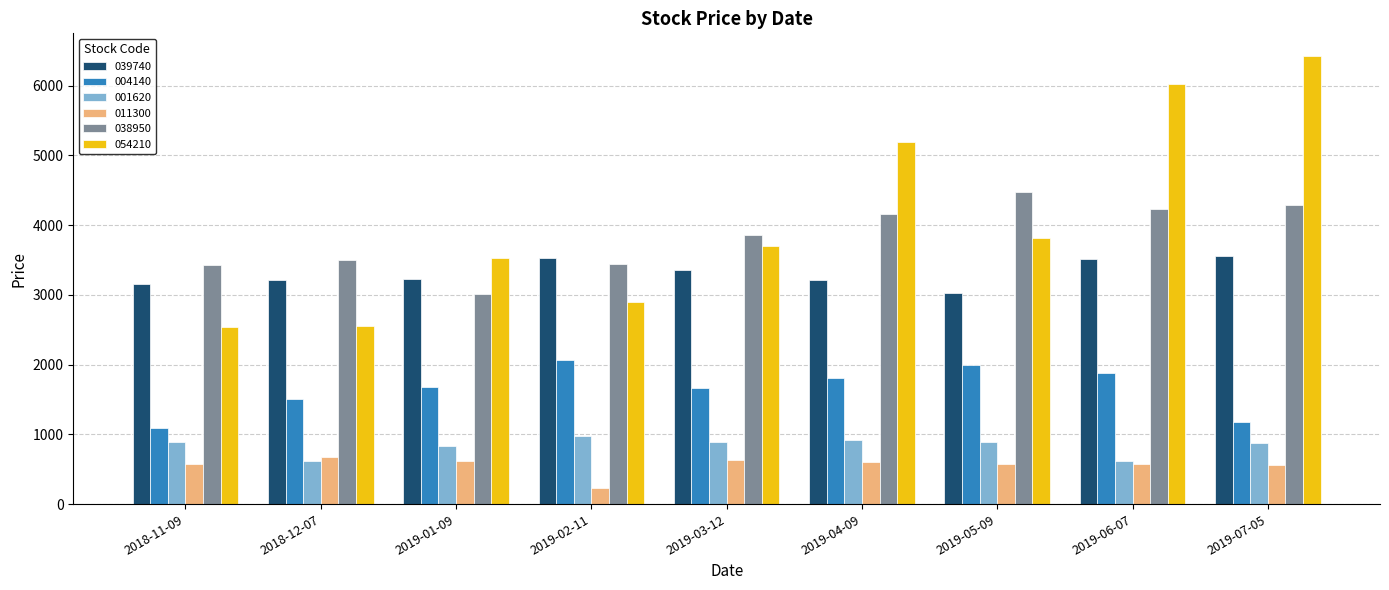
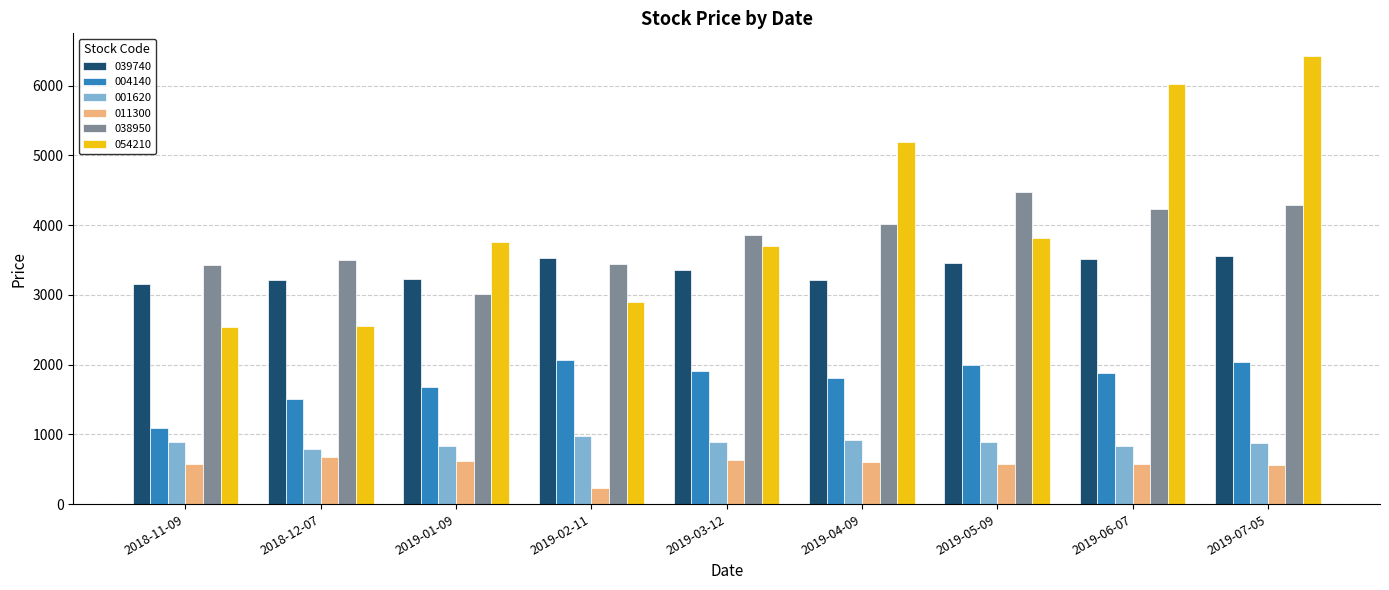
001620, 2018-12-07: 600 -> 800
054210, 2019-01-09: 3500 -> 3800
004140, 2019-03-12: 1700 -> 1900
038950, 2019-04-09: 4200 -> 4000
039740, 2019-05-09: 3000 -> 3500
001620, 2019-06-07: 600 -> 800
004140, 2019-07-05: 1200 -> 2000
